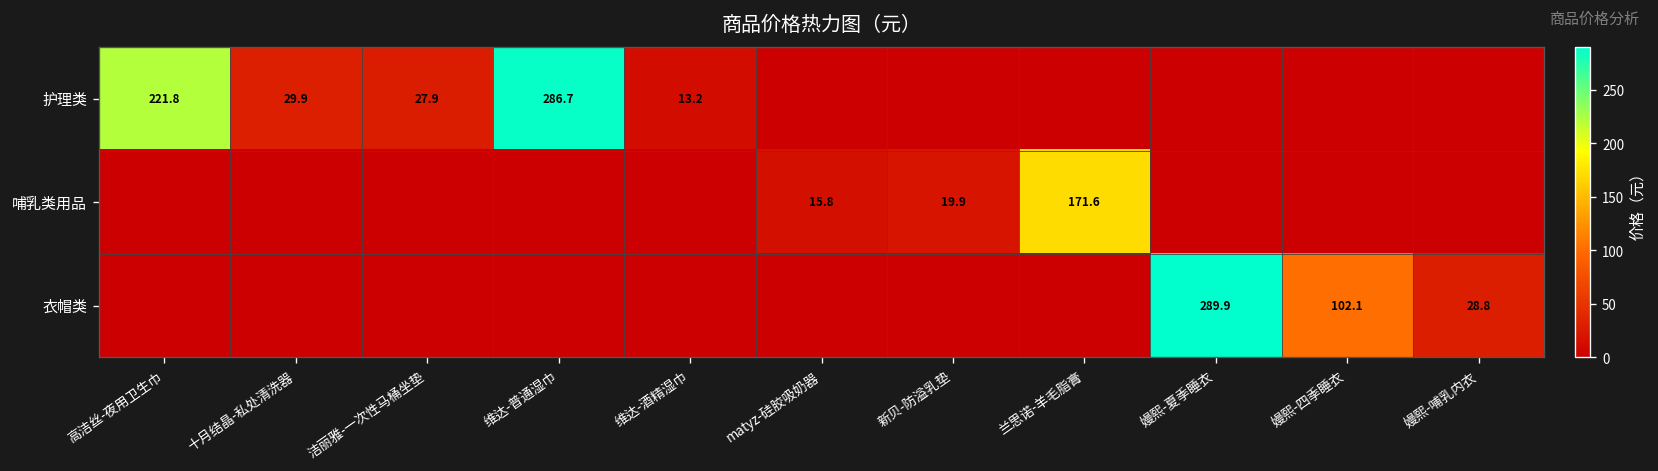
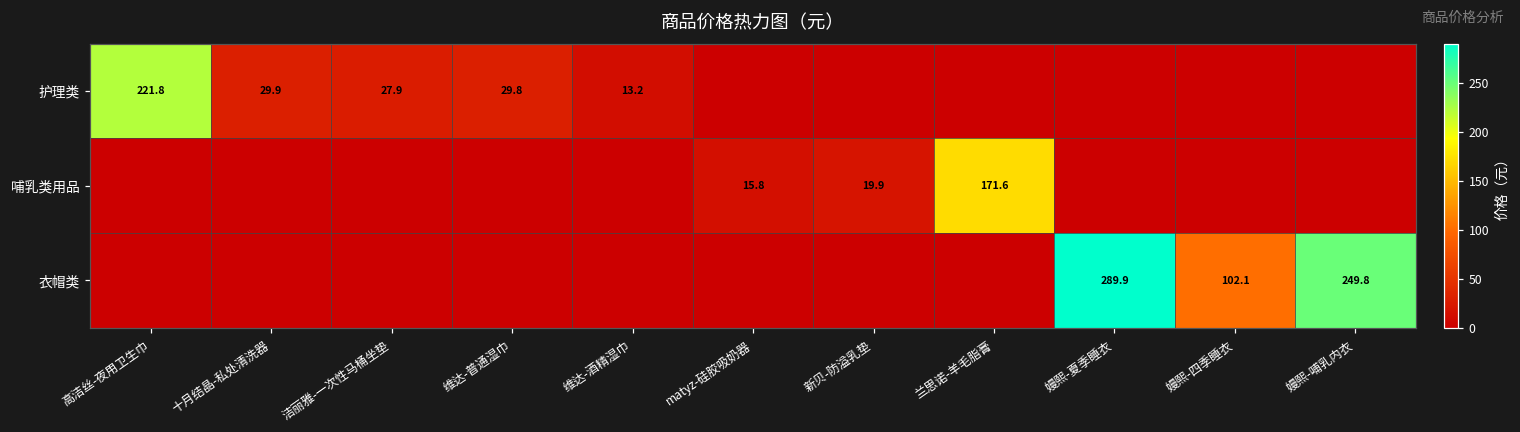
护理类, 维达-普通湿巾: 286.7 -> 29.8
衣帽类, 嫚熙-哺乳内衣: 28.8 -> 249.8
